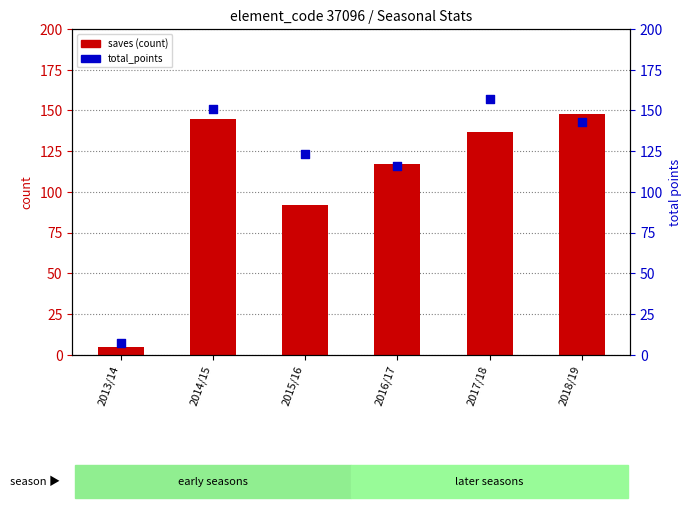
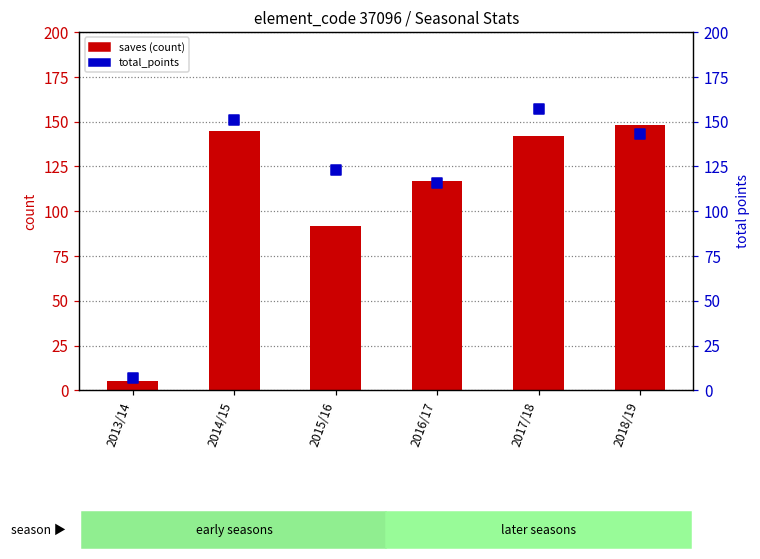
saves (count), 2017/18: 137 -> 142
